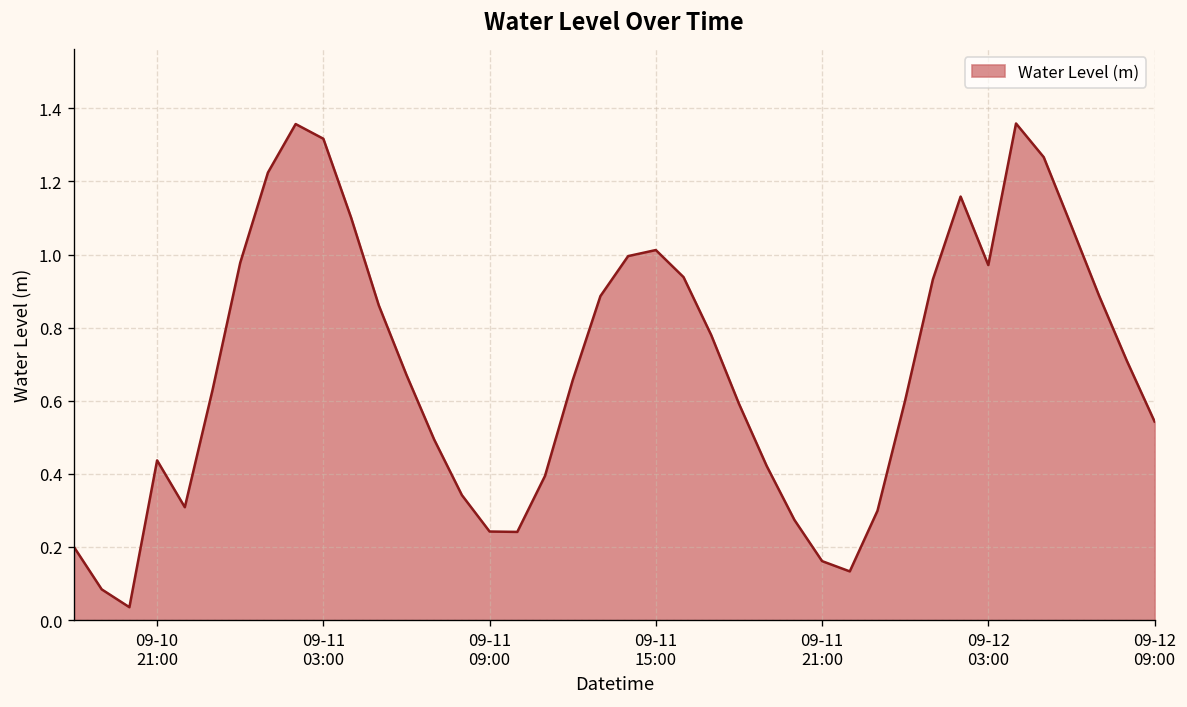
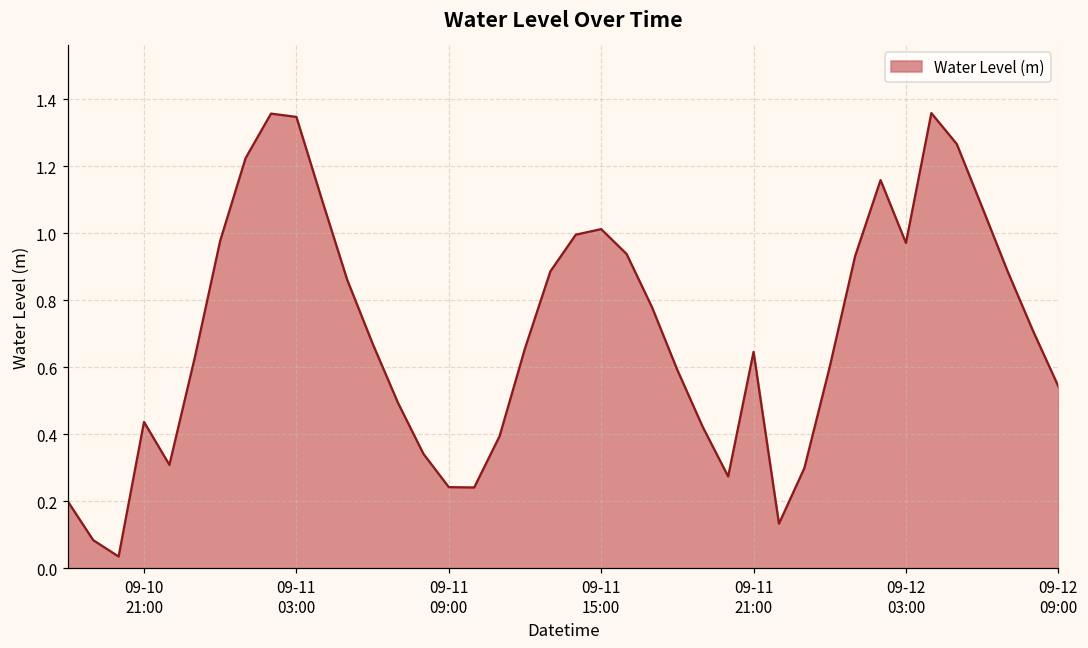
09-11 03:00: 1.32 -> 1.35
09-11 21:00: 0.16 -> 0.65
